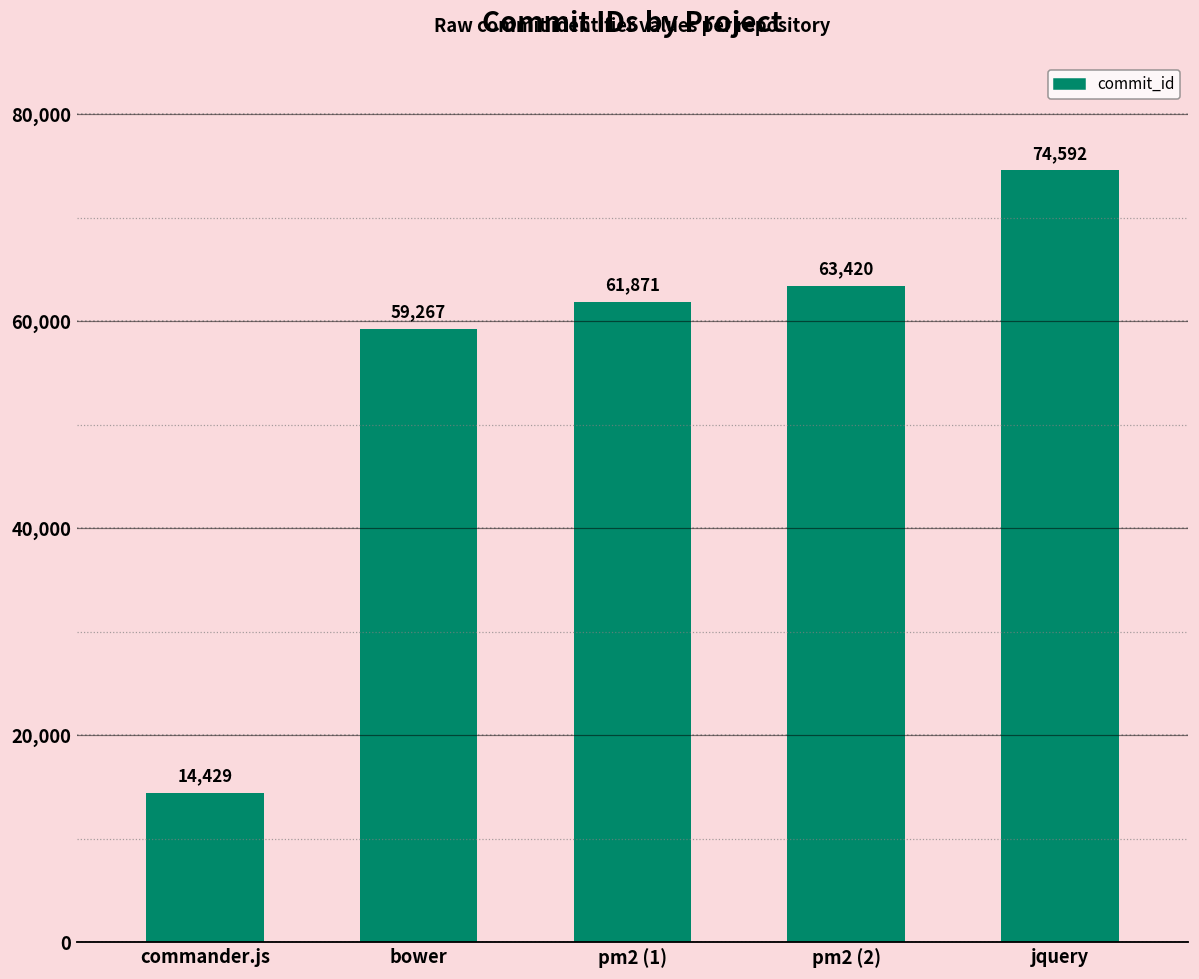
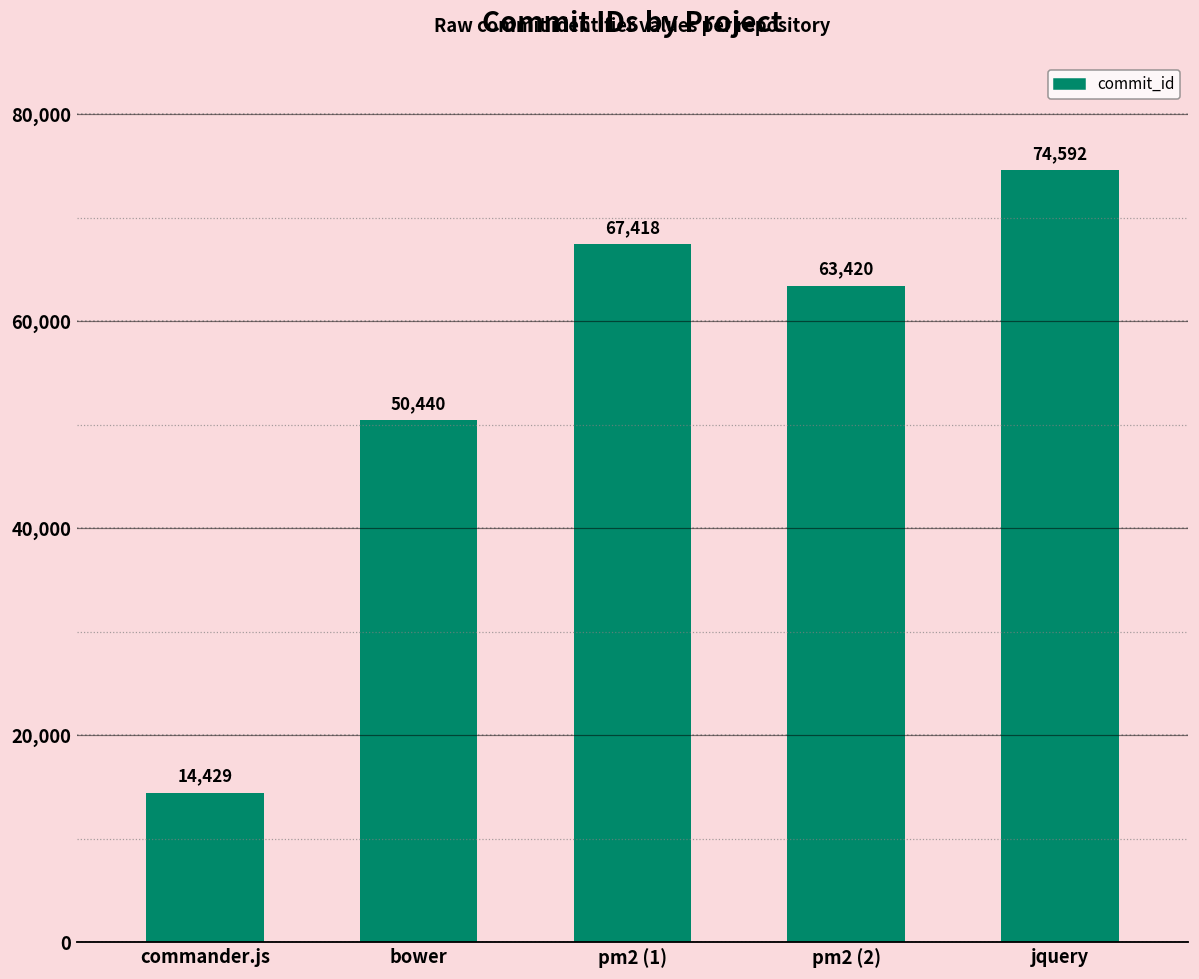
bower: 59,267 -> 50,440
pm2 (1): 61,871 -> 67,418
